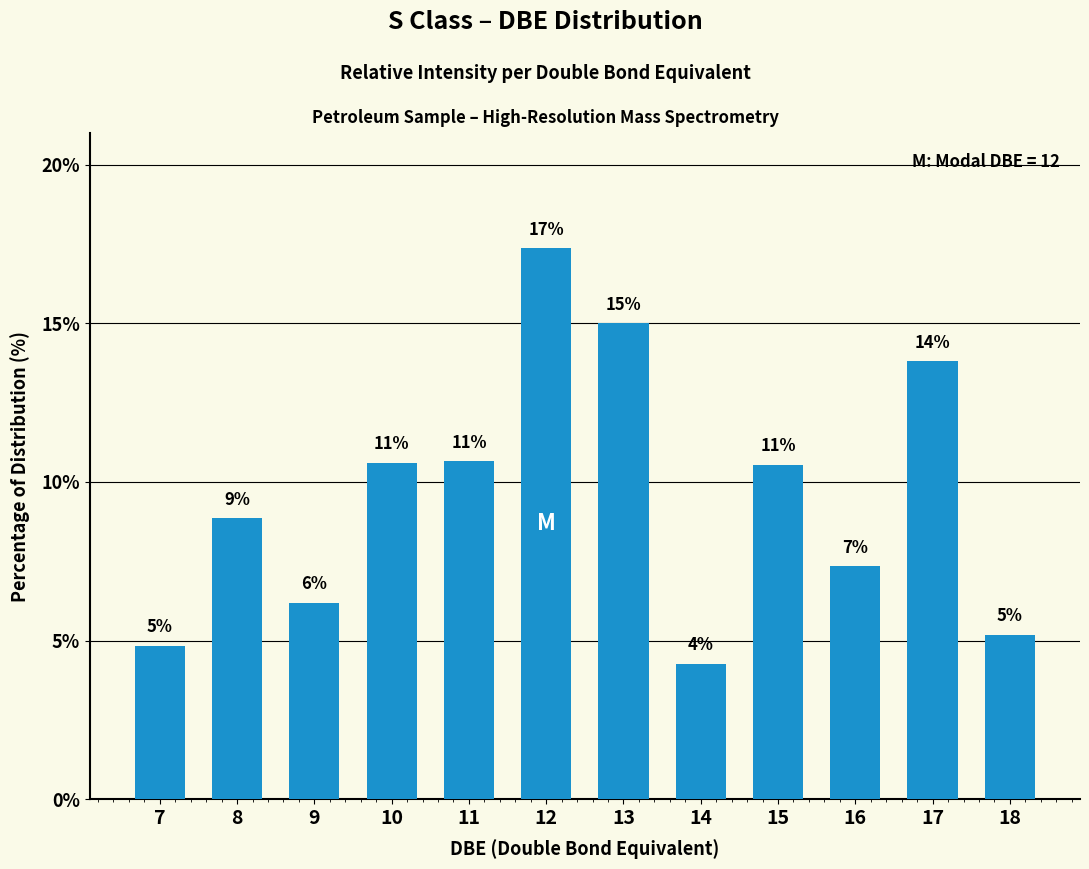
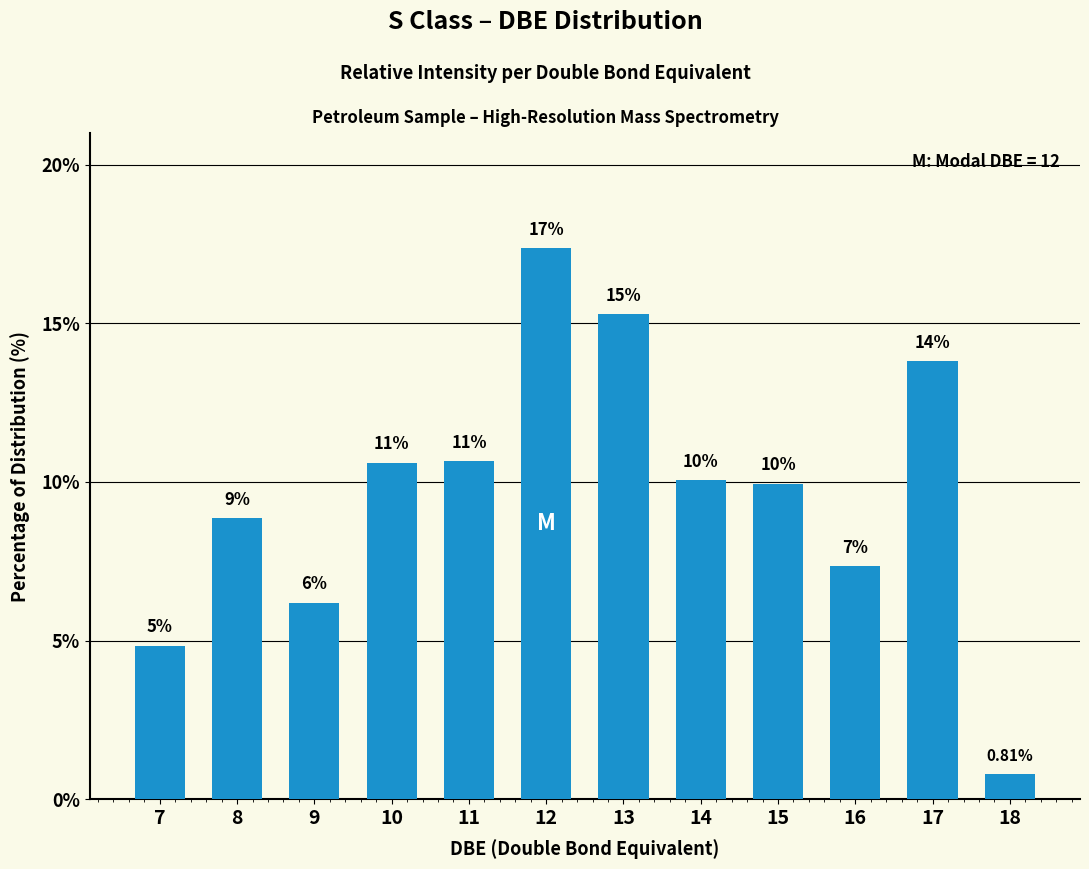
13: 15.0% -> 15.3%
14: 4% -> 10%
15: 11% -> 10%
18: 5% -> 0.81%
